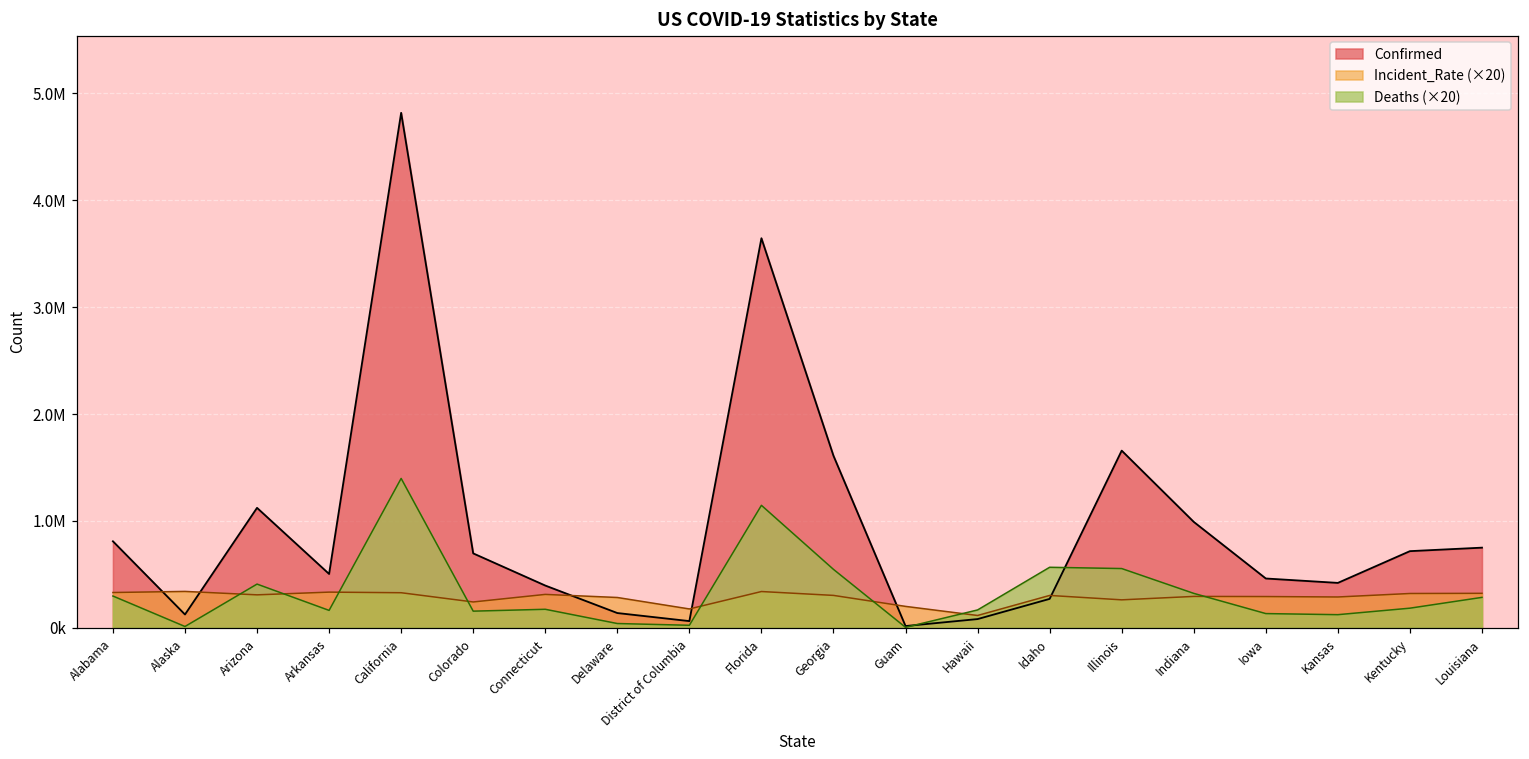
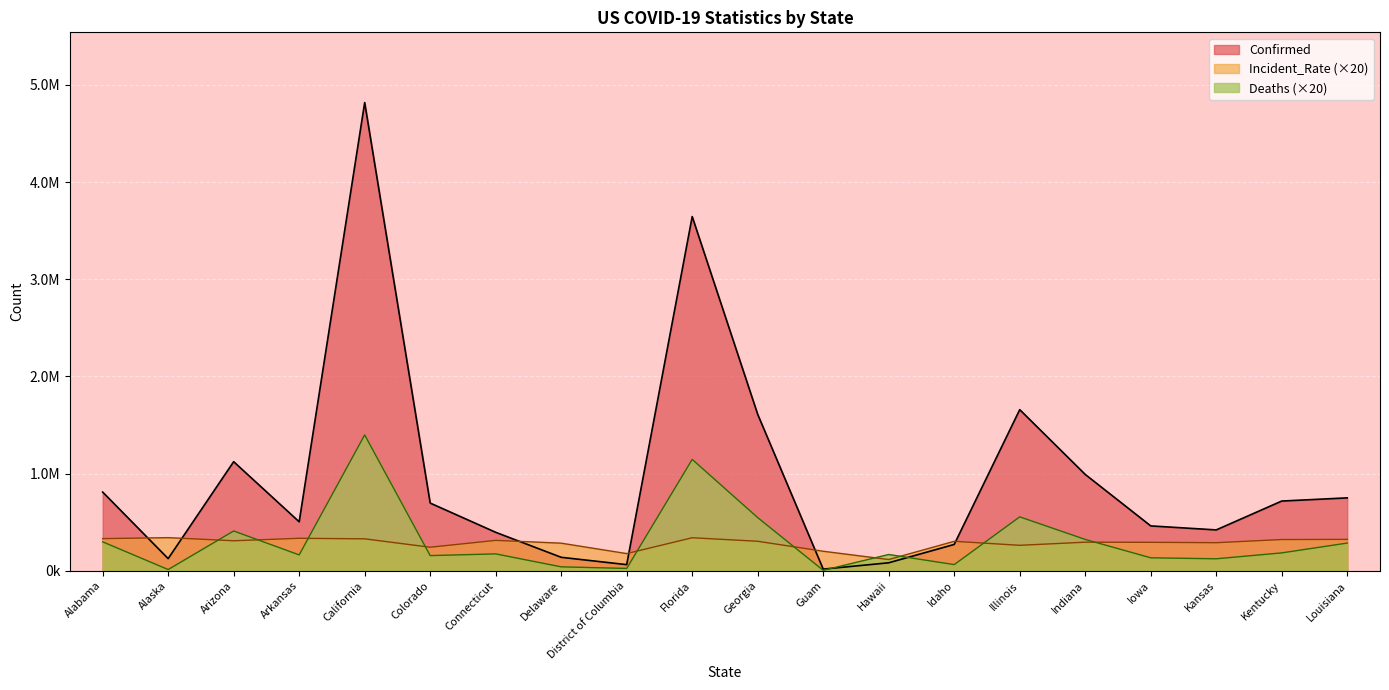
Deaths (×20), Idaho: 600000 -> 100000
